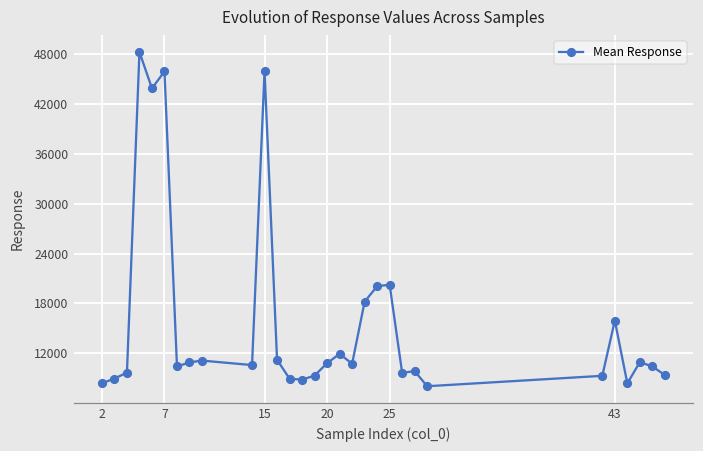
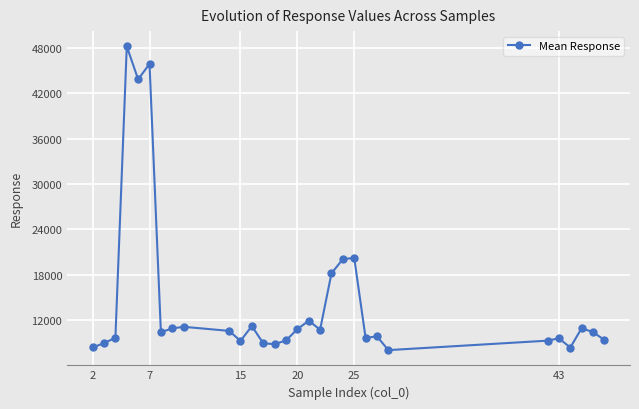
15: 46000 -> 9000
43: 16000 -> 10000
